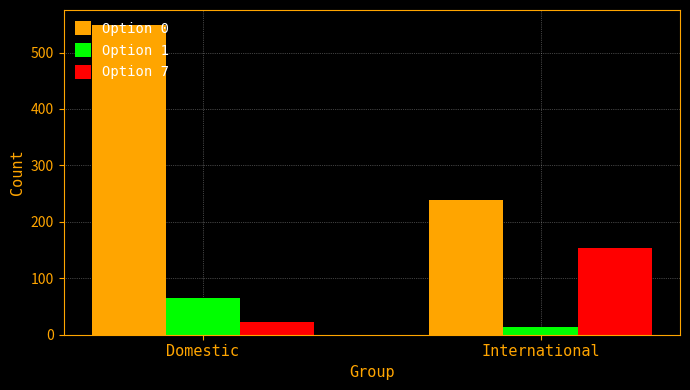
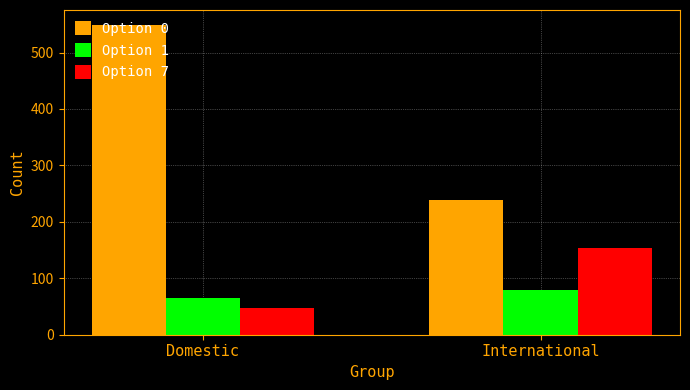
Option 7, Domestic: 20 -> 50
Option 1, International: 10 -> 80
